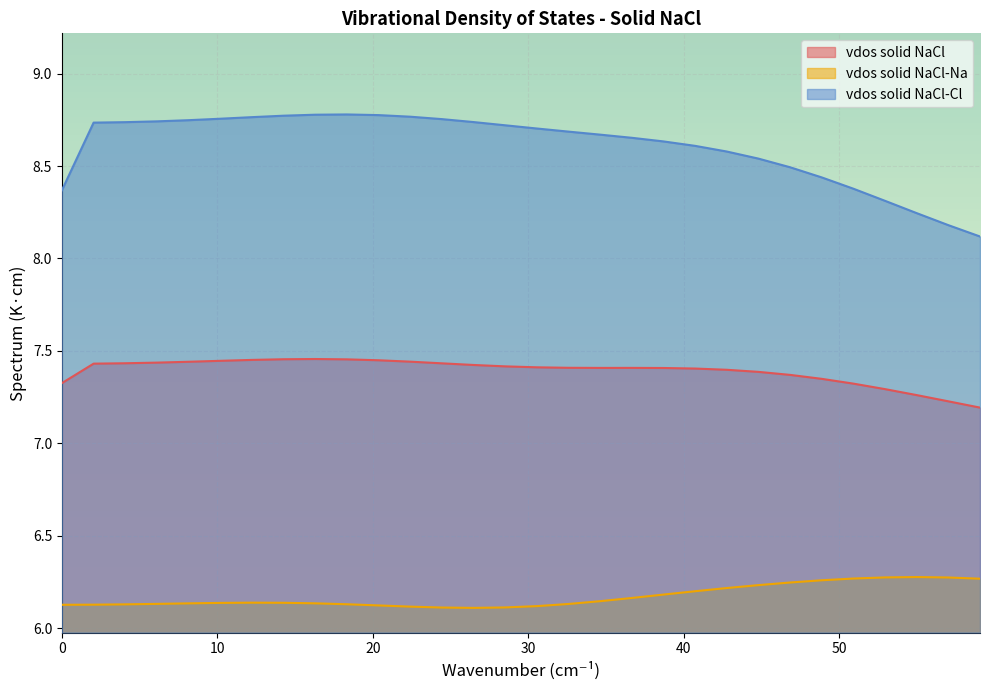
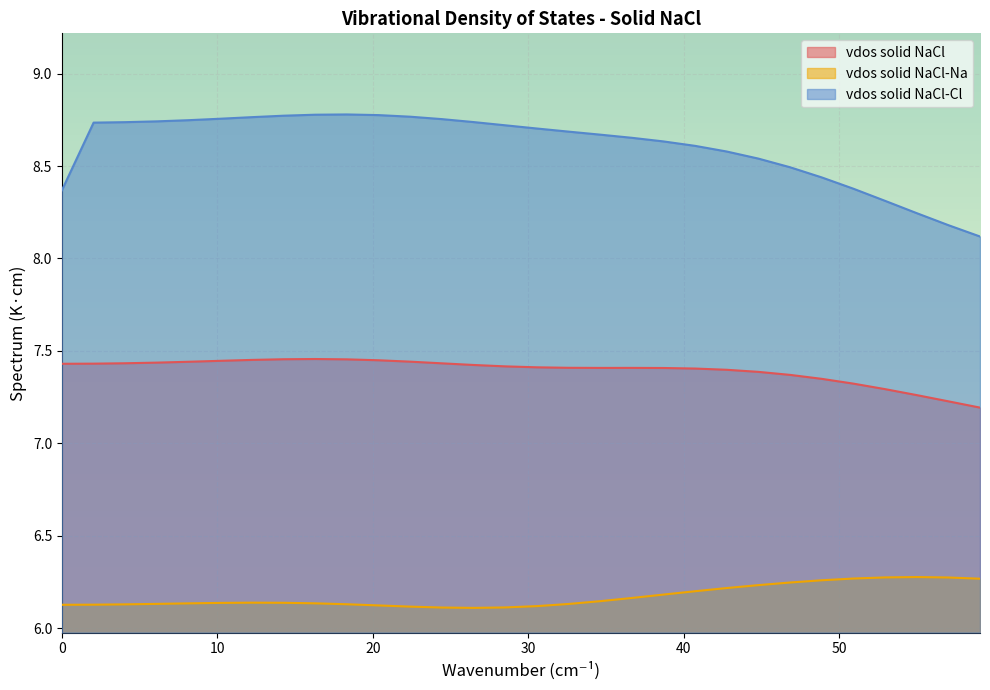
vdos solid NaCl, 0: 7.33 -> 7.43
